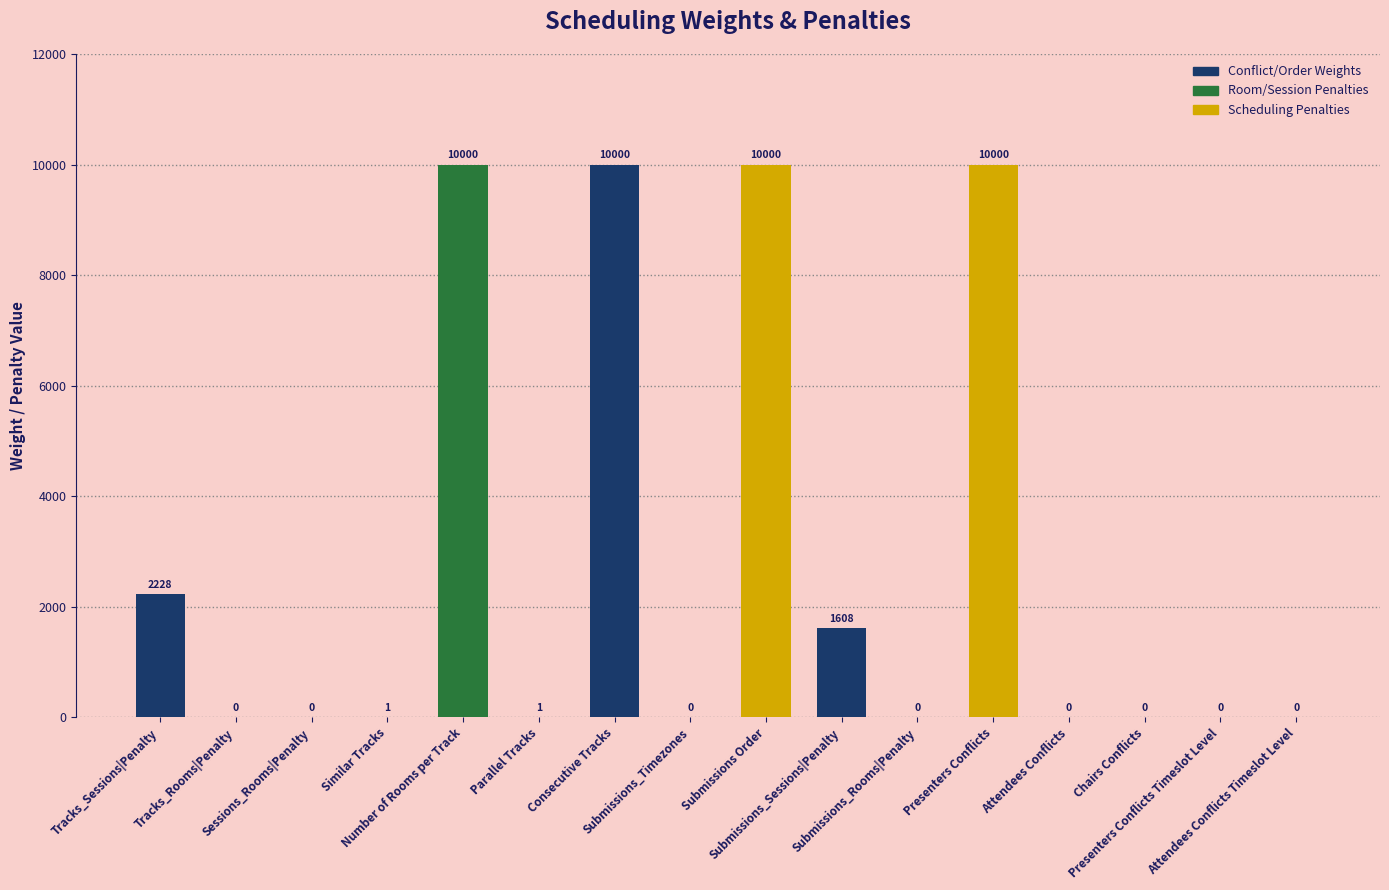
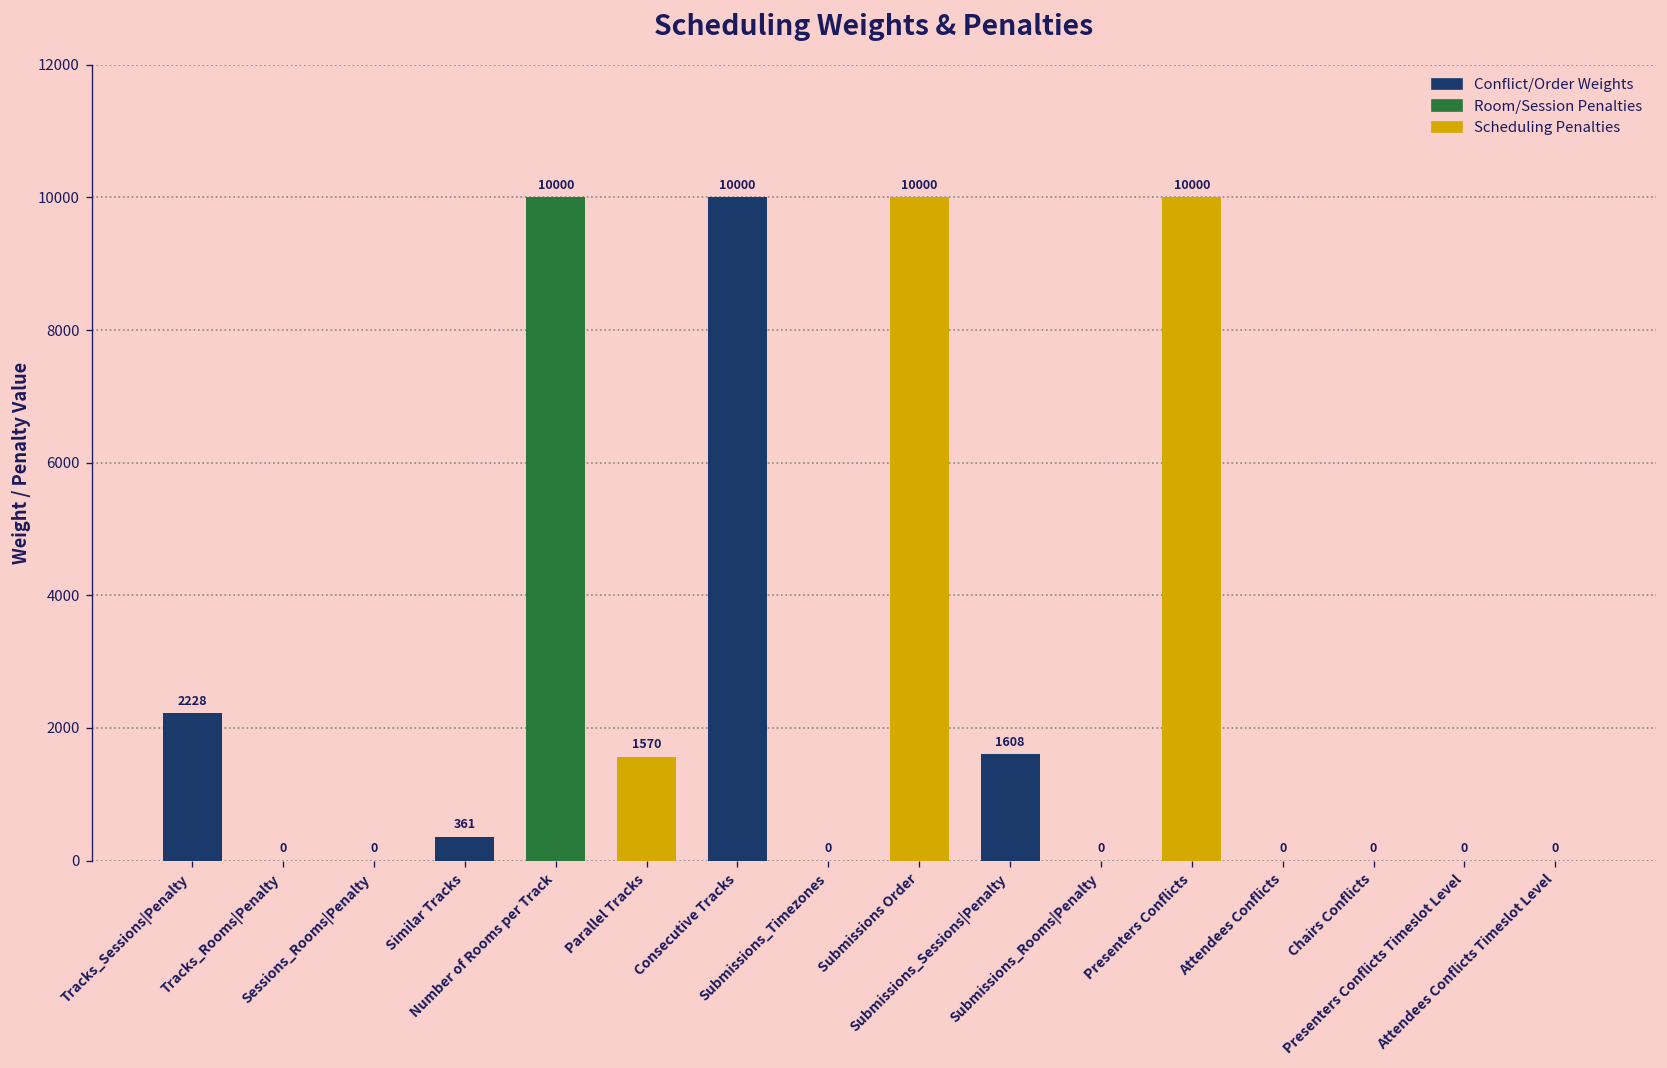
Similar Tracks: 1 -> 361
Parallel Tracks: 1 -> 1570
